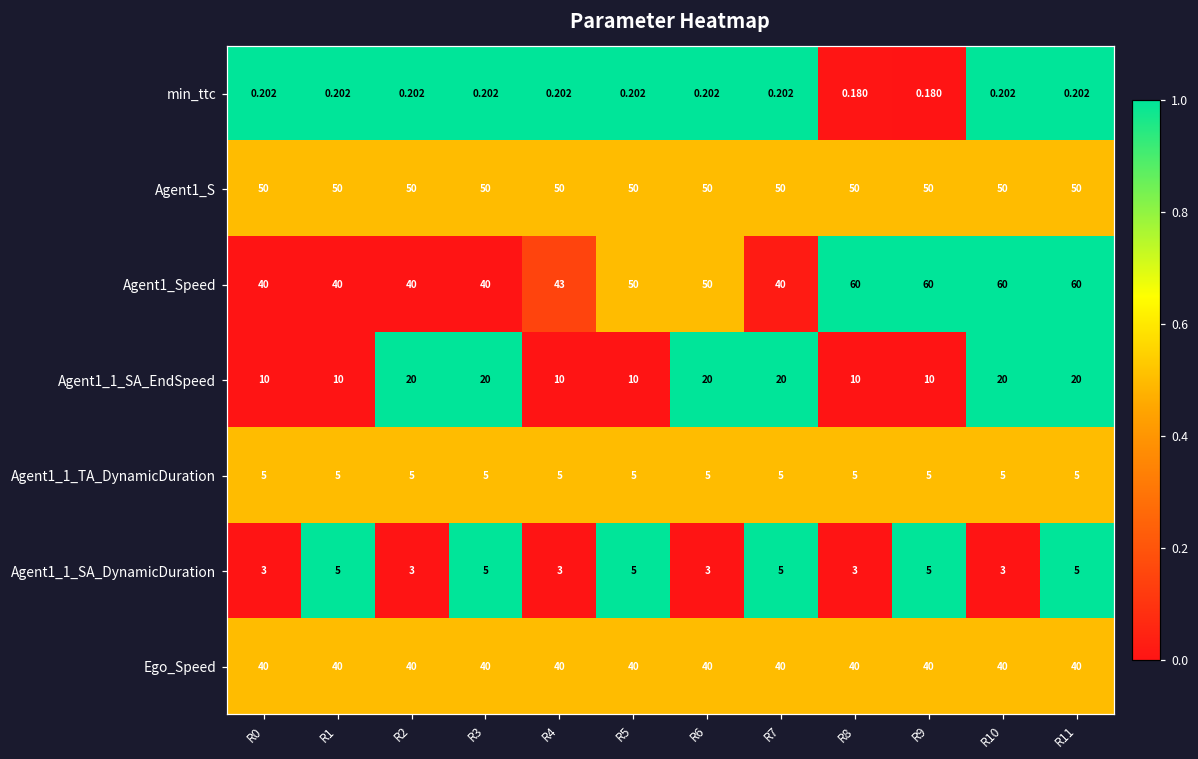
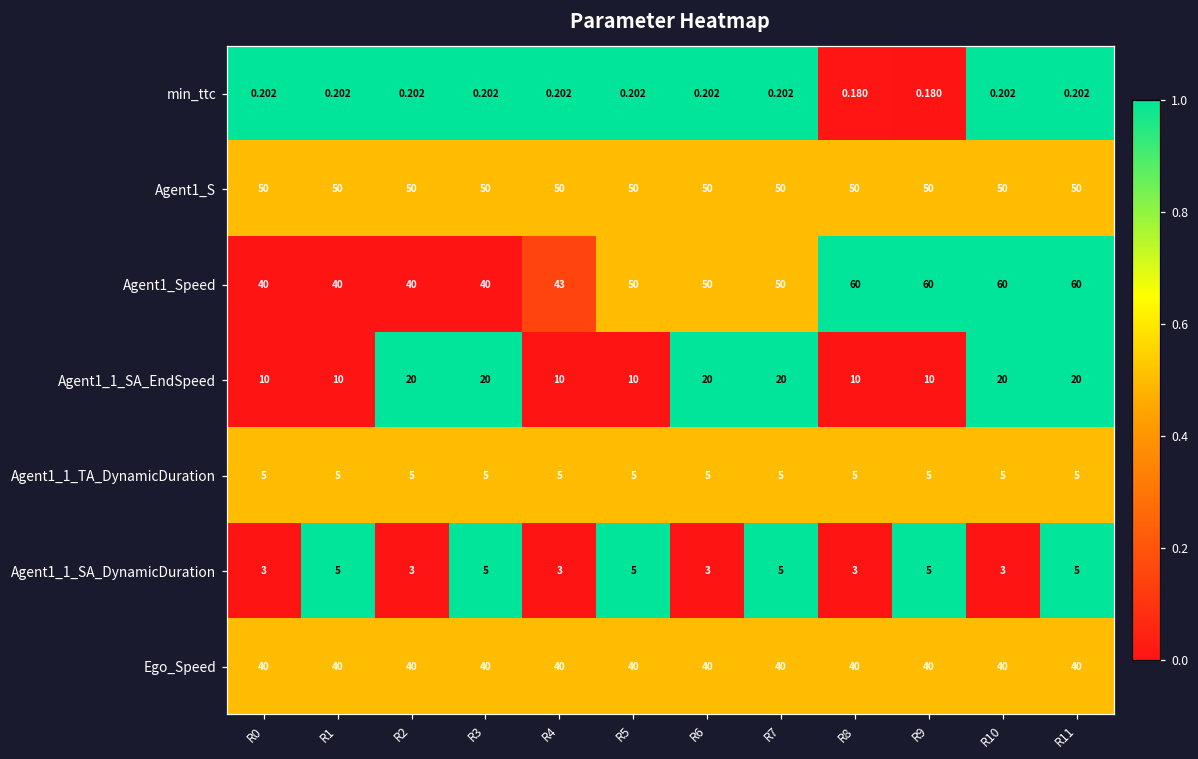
Agent1_Speed, R7: 40 -> 50
